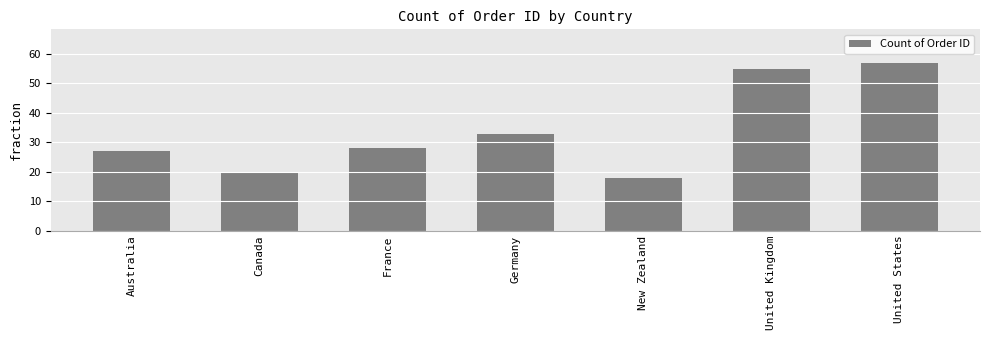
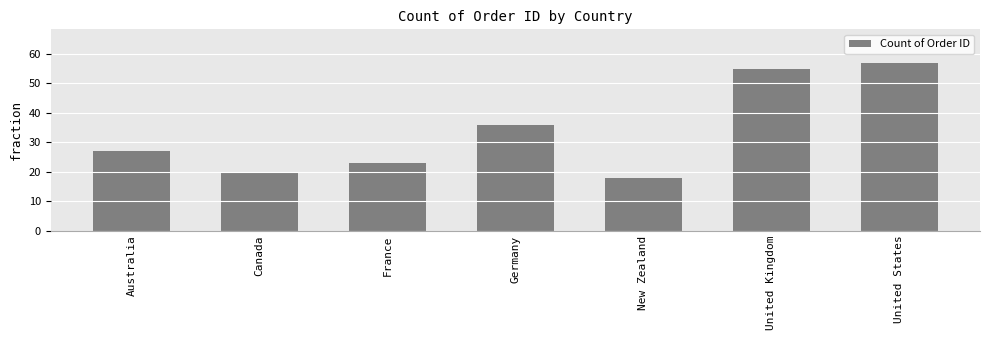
France: 28 -> 23
Germany: 33 -> 36
